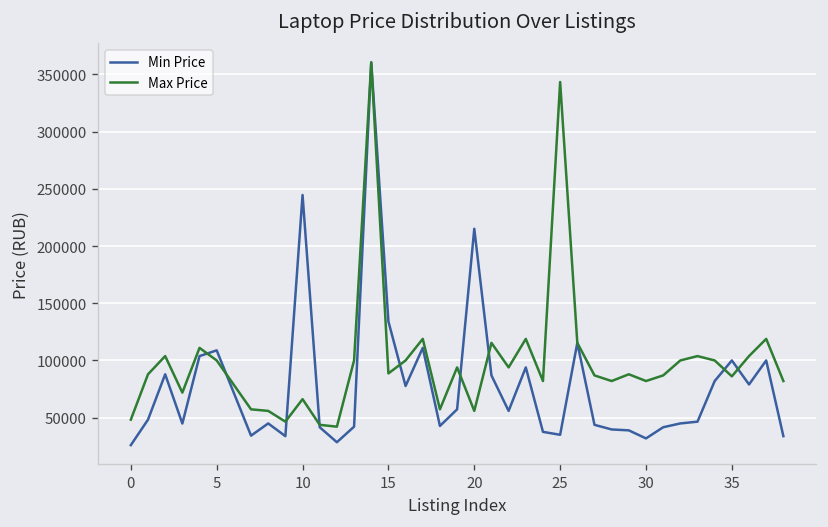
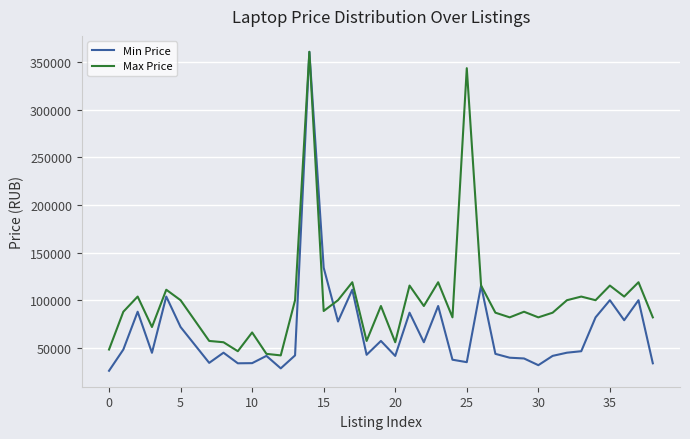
Min Price, 5: 110000 -> 70000
Min Price, 10: 240000 -> 30000
Min Price, 20: 220000 -> 40000
Max Price, 35: 90000 -> 120000
